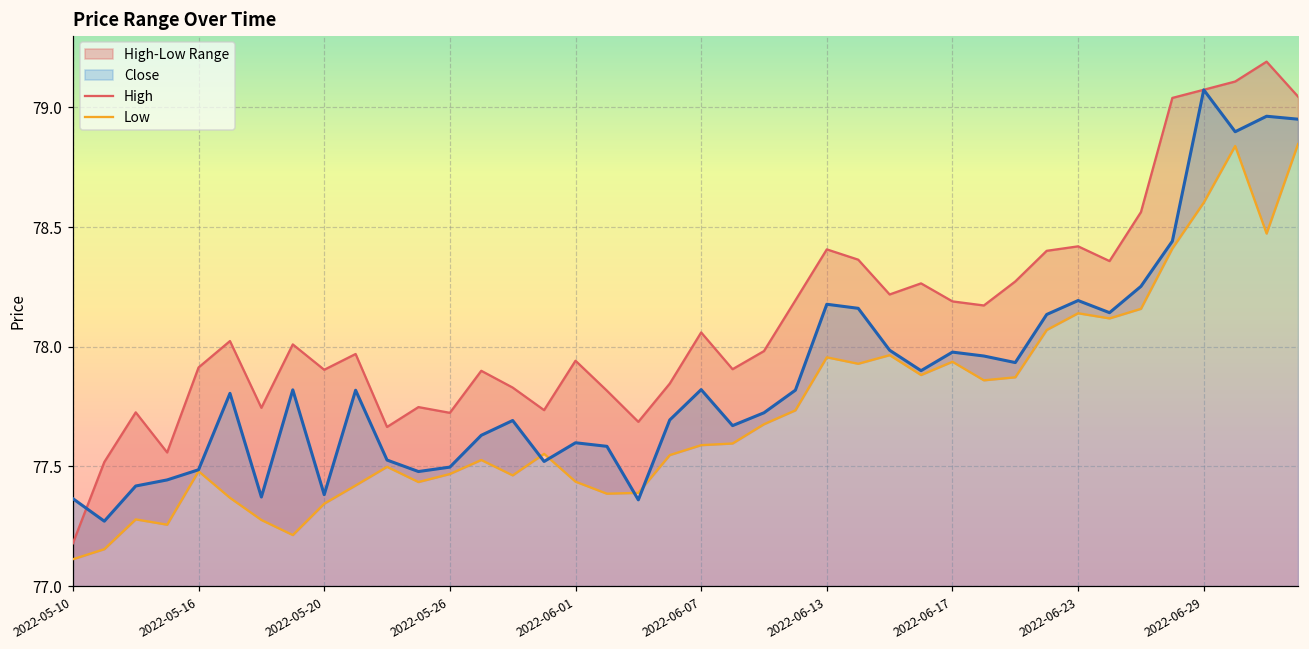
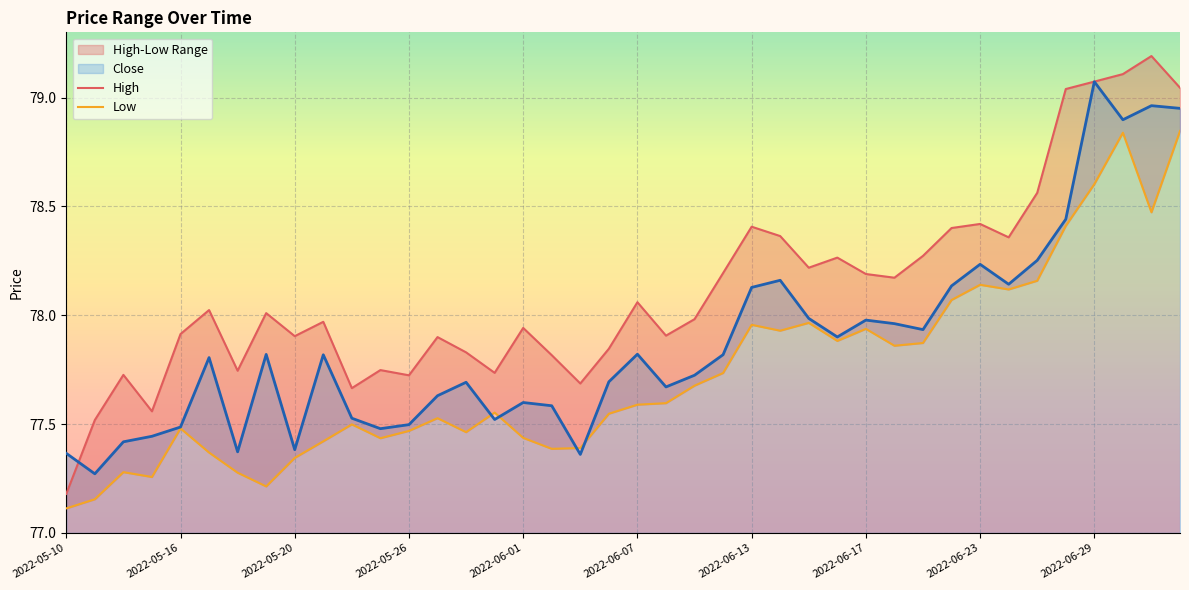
Close, 2022-06-13: 78.18 -> 78.13
Close, 2022-06-23: 78.19 -> 78.23
